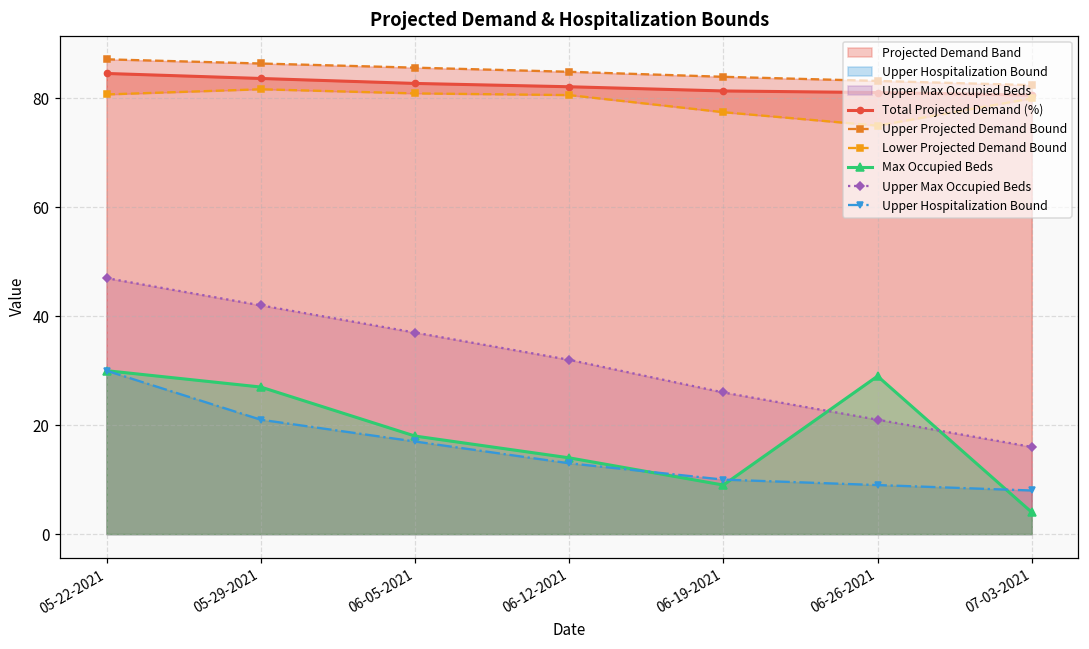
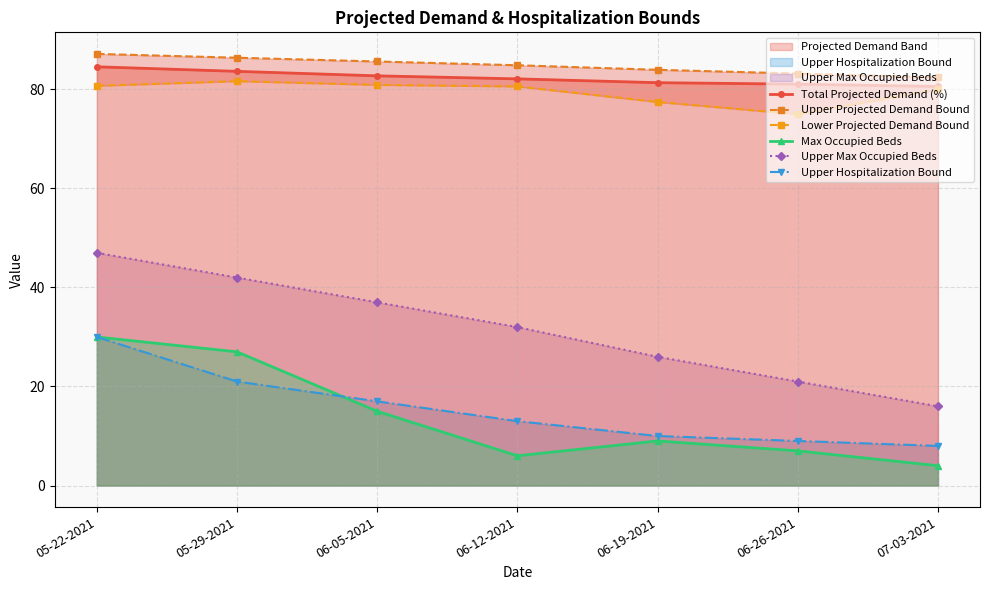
Max Occupied Beds, 06-05-2021: 18 -> 15
Max Occupied Beds, 06-12-2021: 14 -> 6
Max Occupied Beds, 06-26-2021: 29 -> 7
